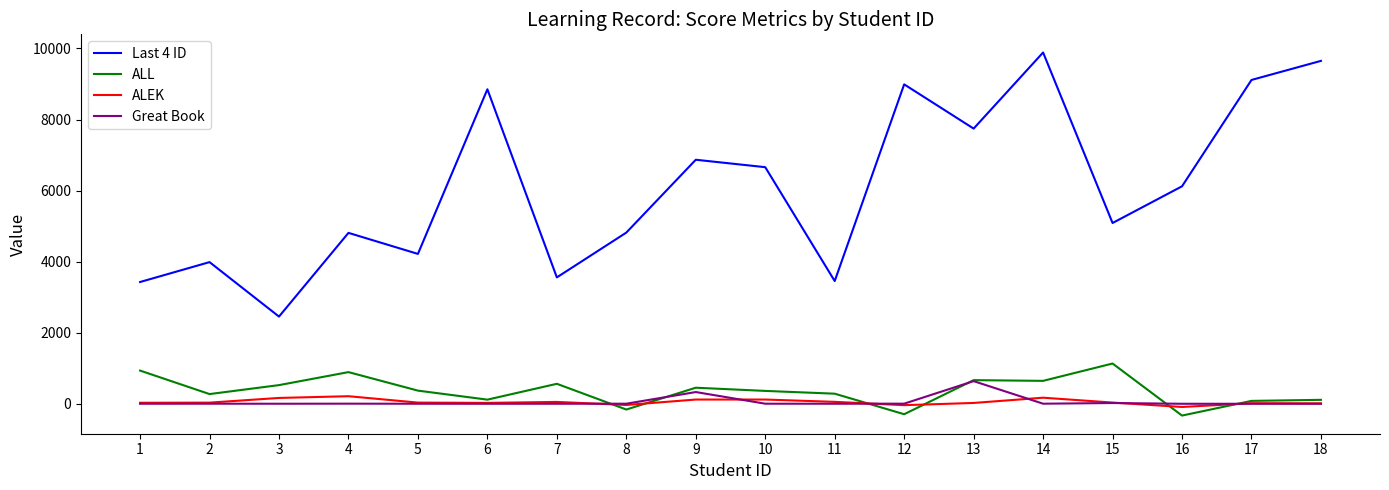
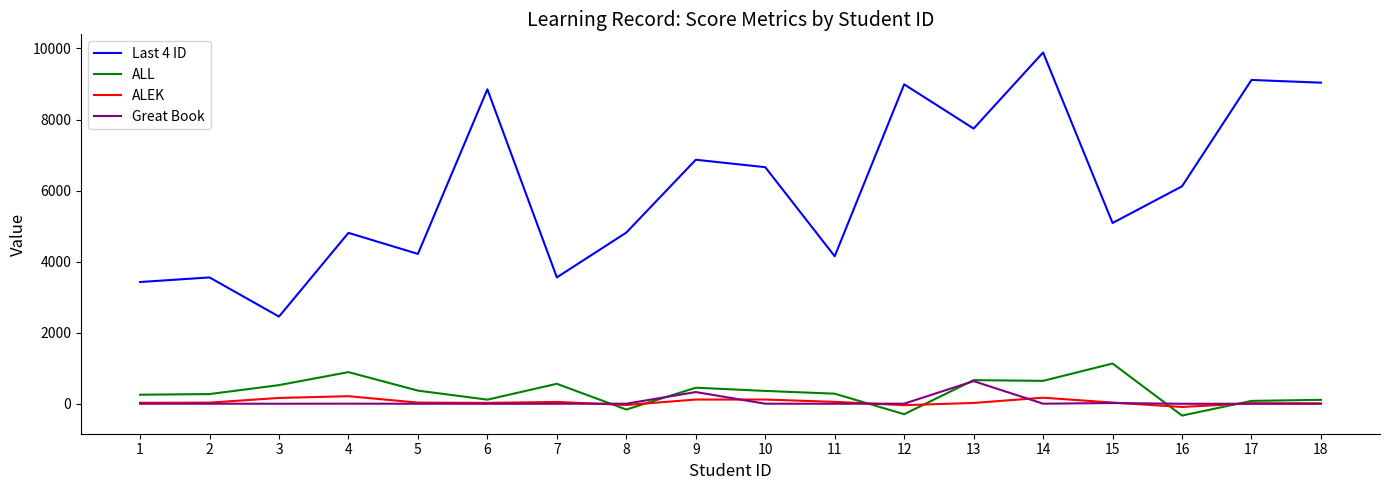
ALL, 1: 900 -> 300
Last 4 ID, 2: 4000 -> 3600
Last 4 ID, 11: 3500 -> 4200
Last 4 ID, 18: 9700 -> 9000
